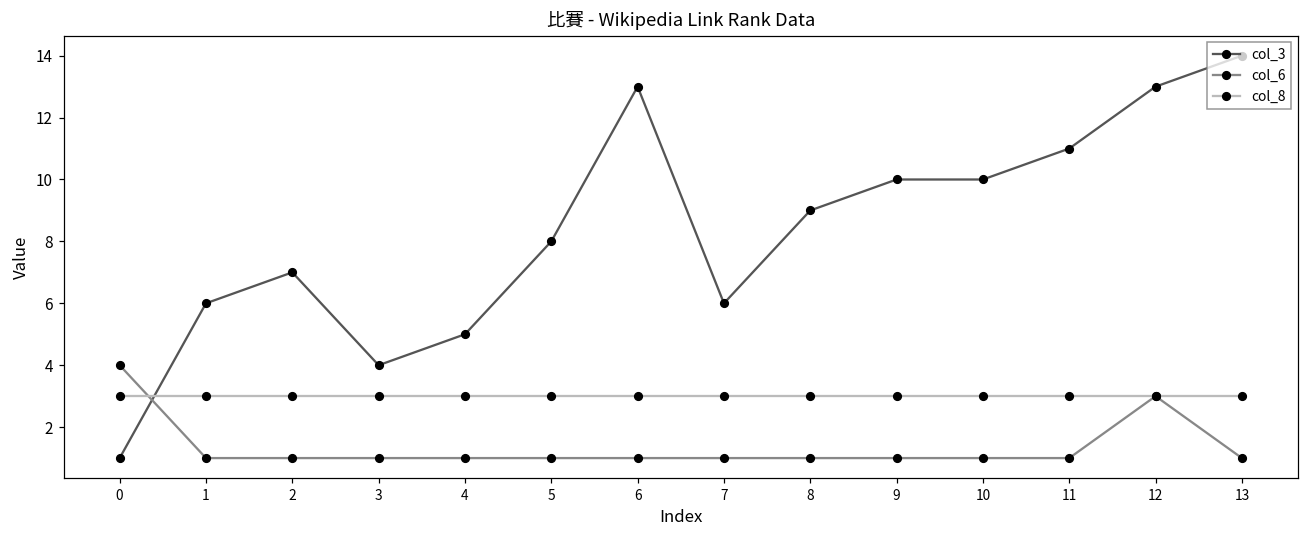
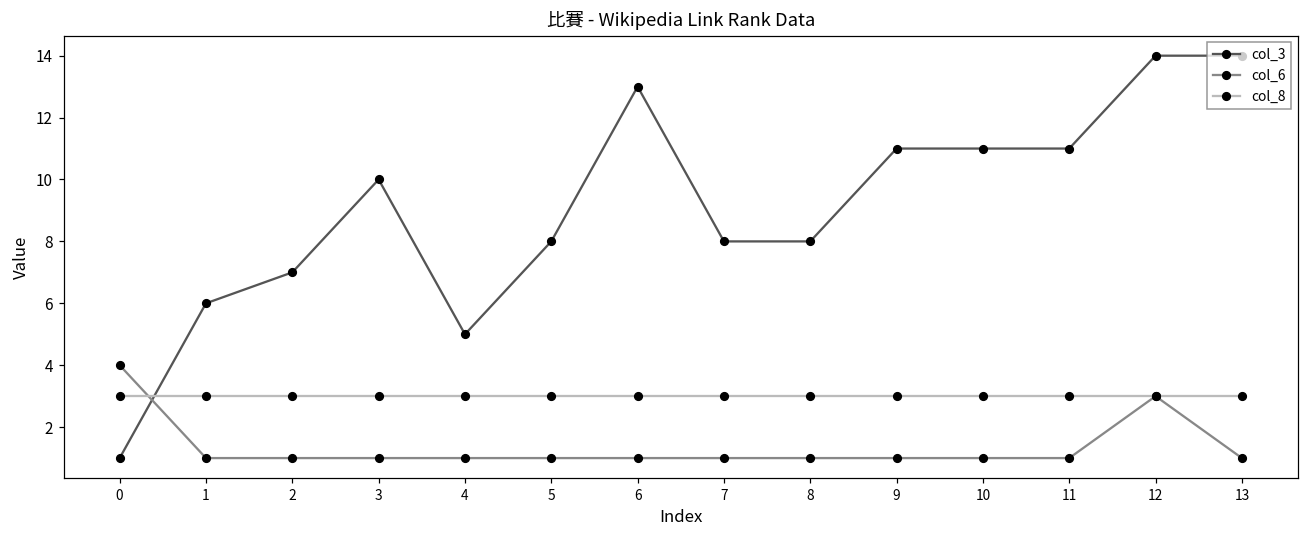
col_3, 3: 4 -> 10
col_3, 7: 6 -> 8
col_3, 8: 9 -> 8
col_3, 9: 10 -> 11
col_3, 10: 10 -> 11
col_3, 12: 13 -> 14
